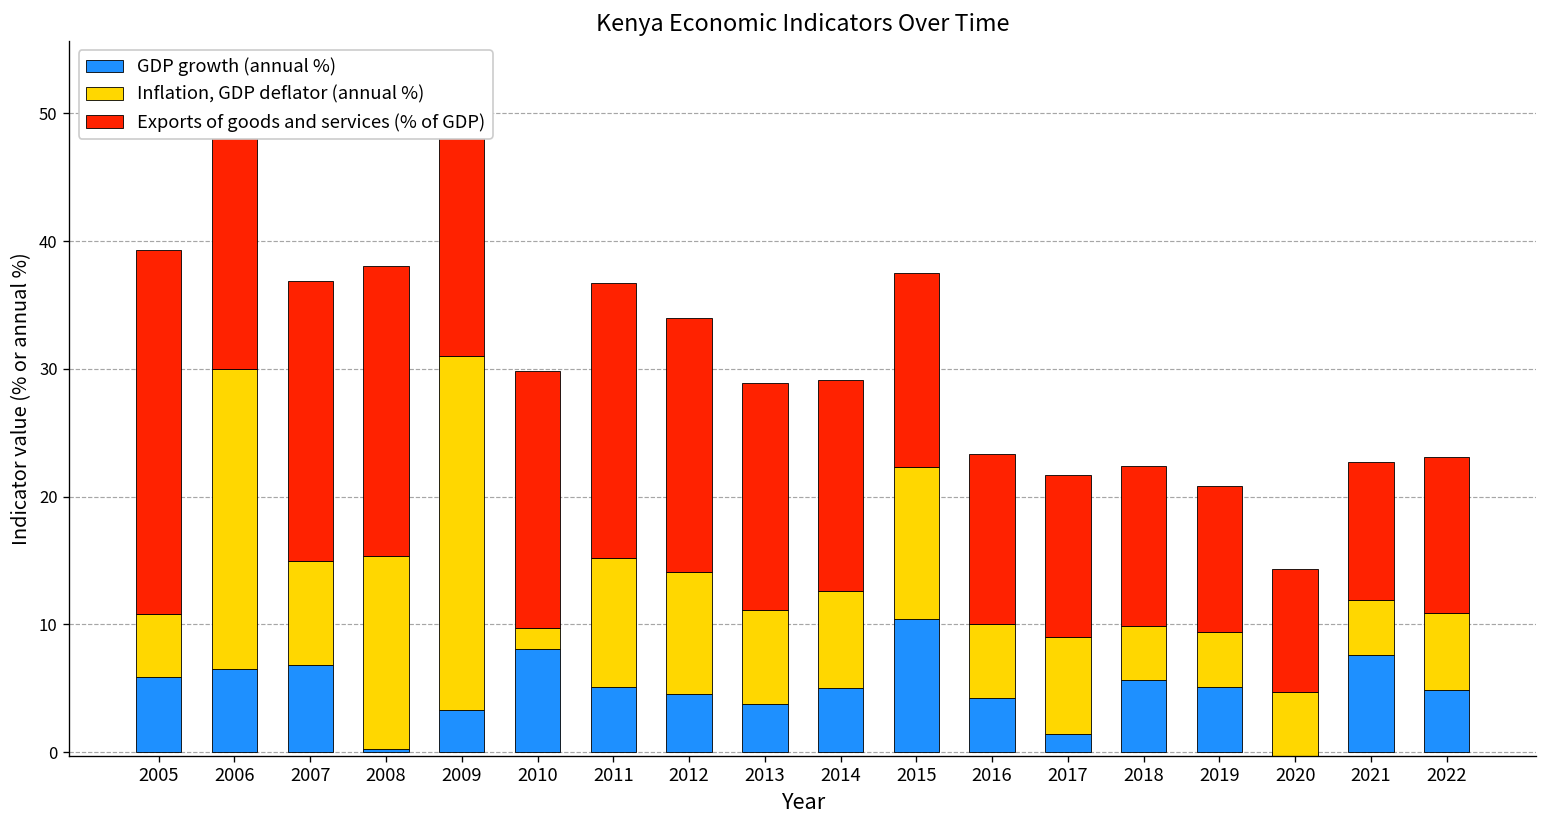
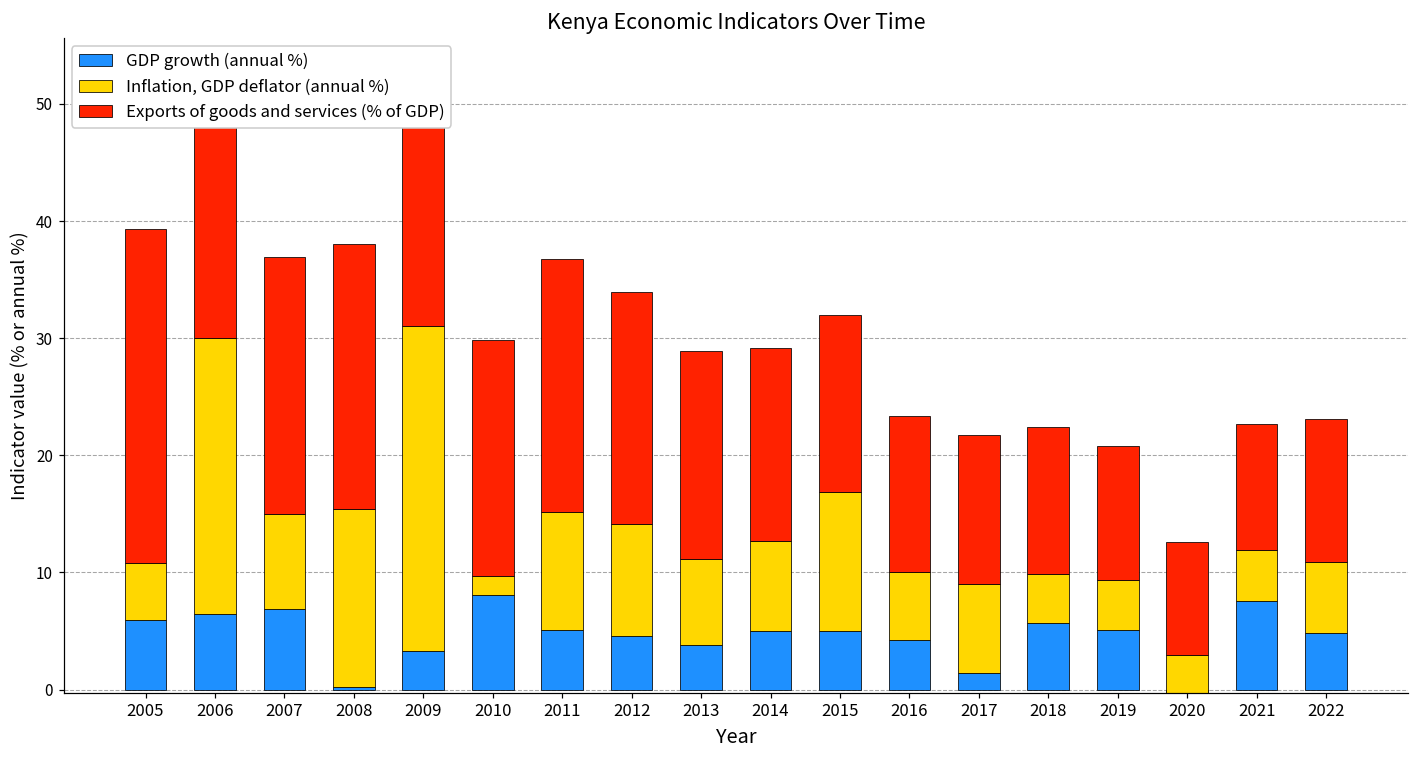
GDP growth (annual %), 2015: 10.4 -> 5.0
Inflation, GDP deflator (annual %), 2020: 4.9 -> 3.3
